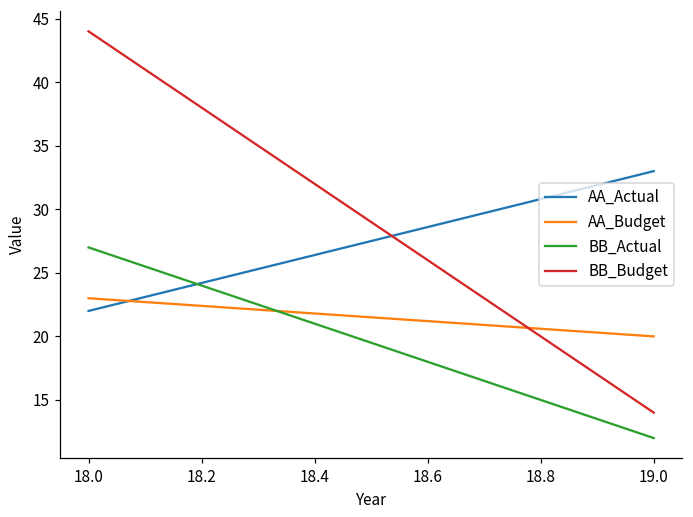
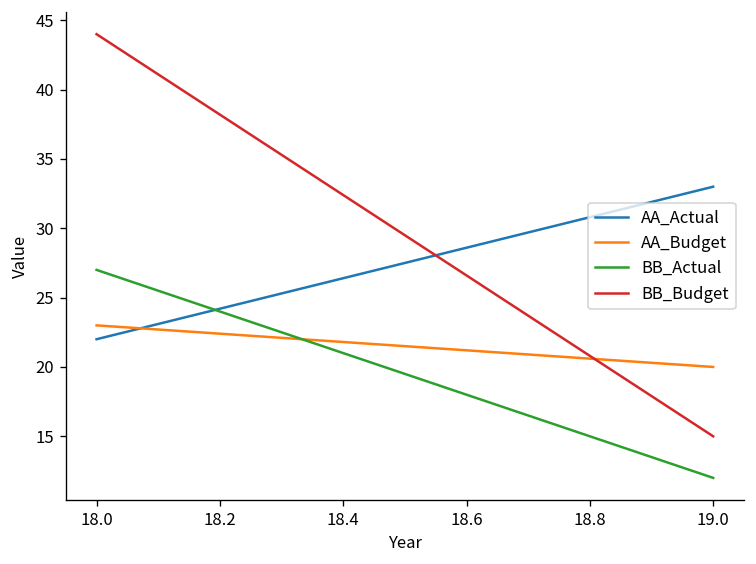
BB_Budget, 19.0: 14 -> 15
